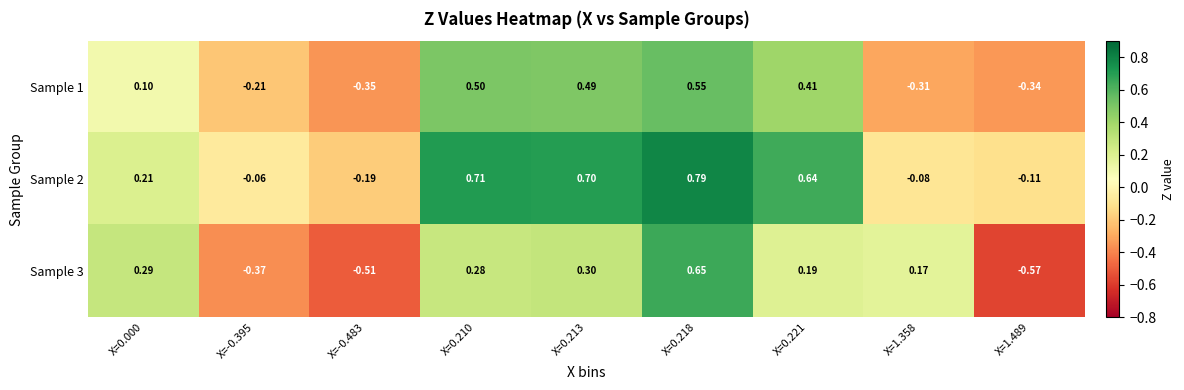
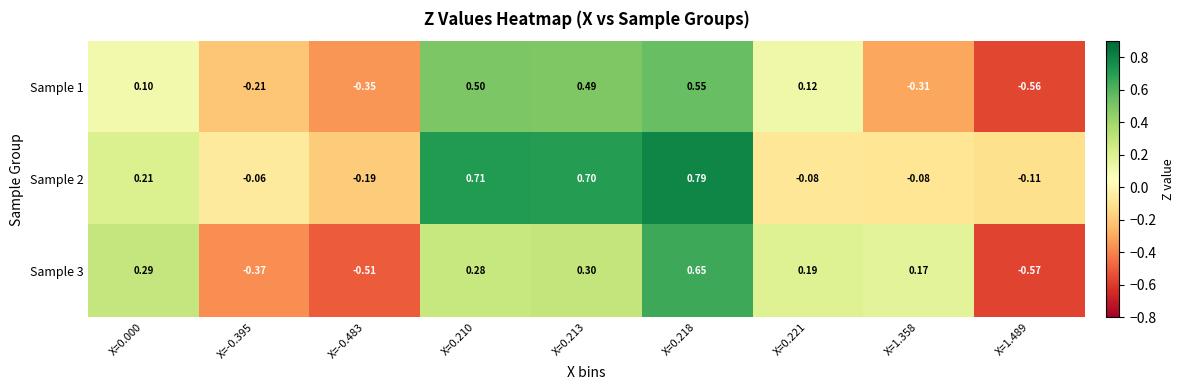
Sample 1, X=0.221: 0.41 -> 0.12
Sample 1, X=1.489: -0.34 -> -0.56
Sample 2, X=0.221: 0.64 -> -0.08
